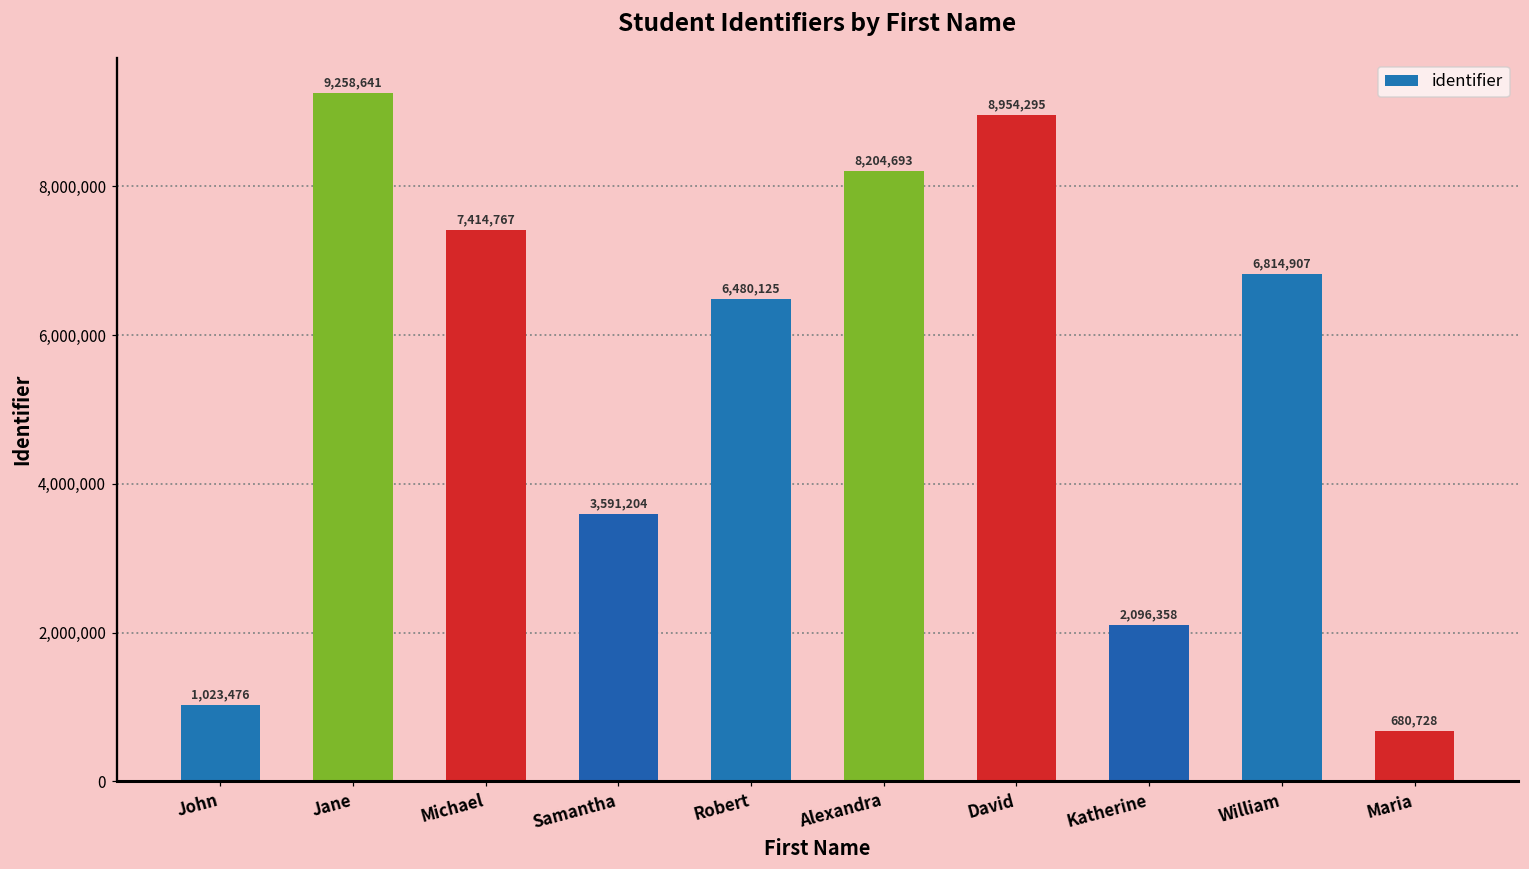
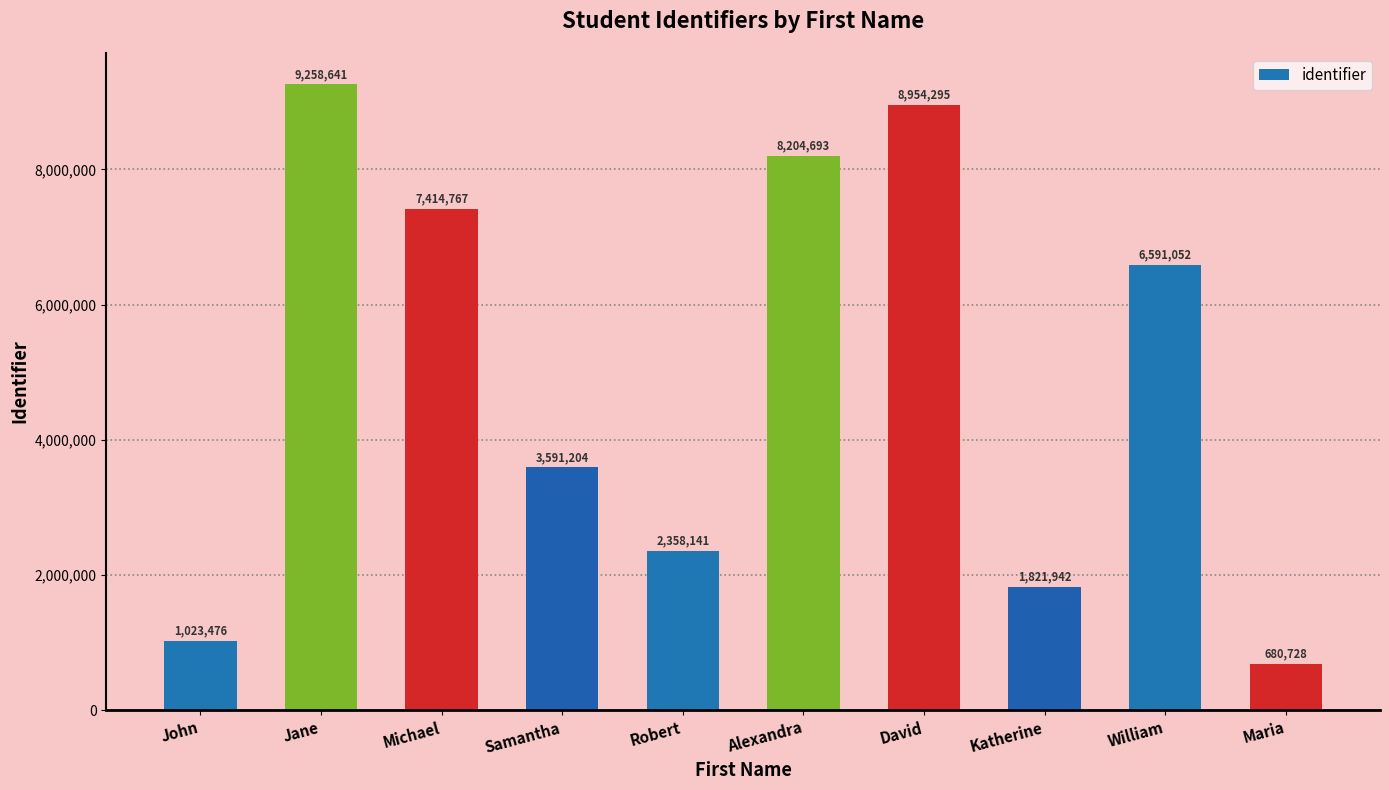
Robert: 6,480,125 -> 2,358,141
Katherine: 2,096,358 -> 1,821,942
William: 6,814,907 -> 6,591,052
